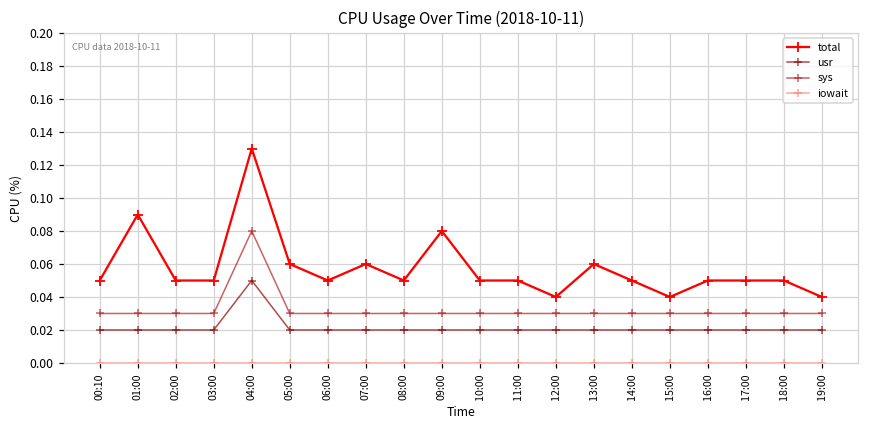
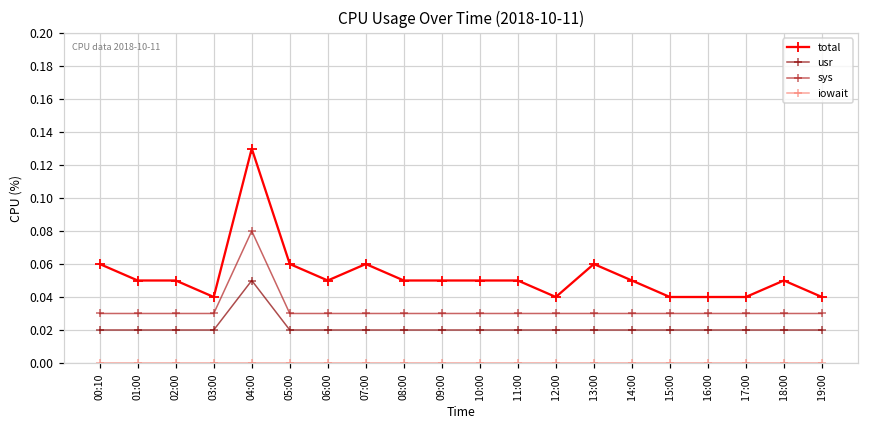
total, 00:10: 0.05 -> 0.06
total, 01:00: 0.09 -> 0.05
total, 03:00: 0.05 -> 0.04
total, 09:00: 0.08 -> 0.05
total, 16:00: 0.05 -> 0.04
total, 17:00: 0.05 -> 0.04
